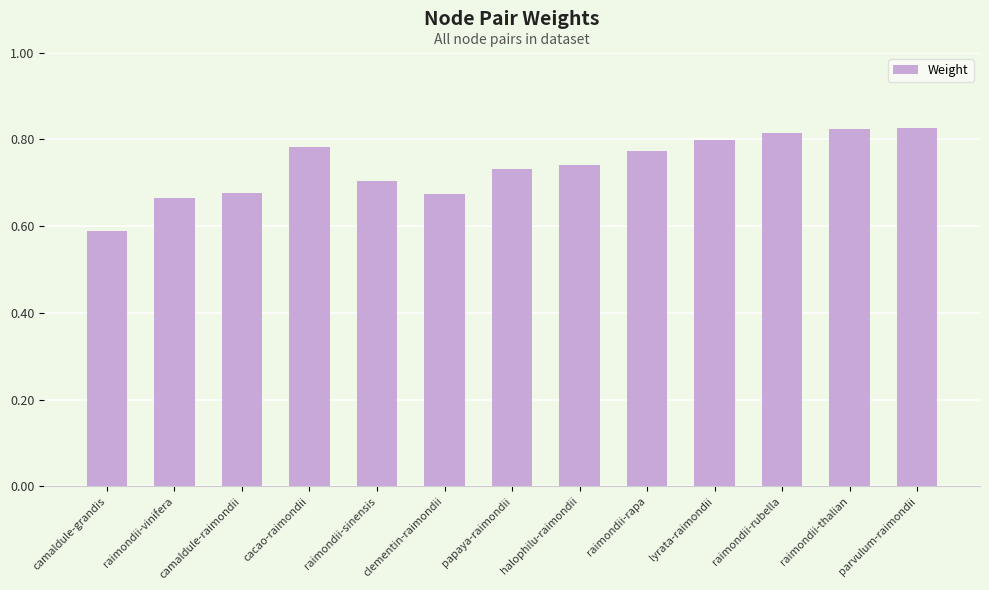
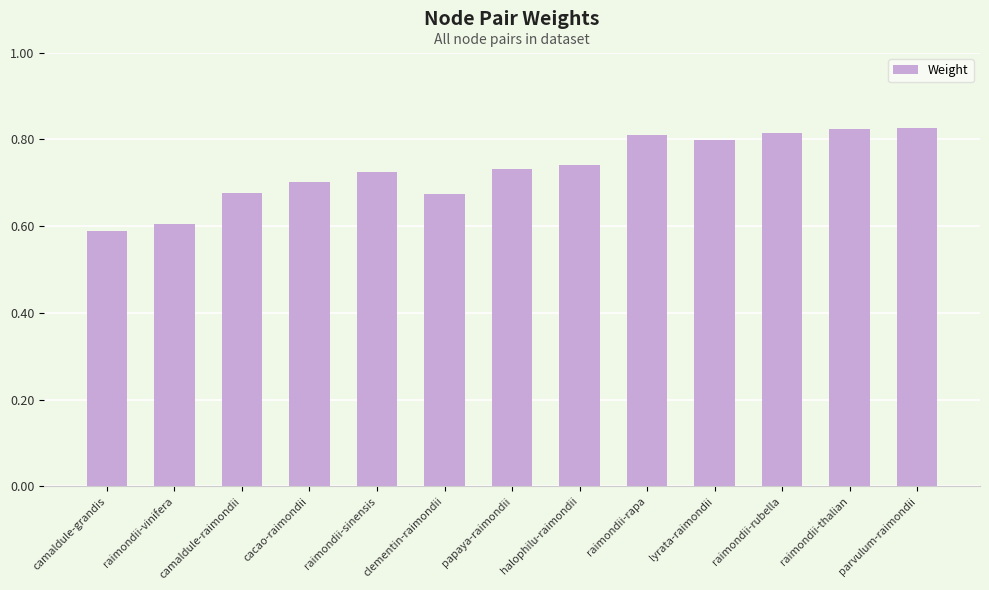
raimondii-vinifera: 0.66 -> 0.61
cacao-raimondii: 0.78 -> 0.70
raimondii-sinensis: 0.71 -> 0.72
raimondii-rapa: 0.77 -> 0.81
